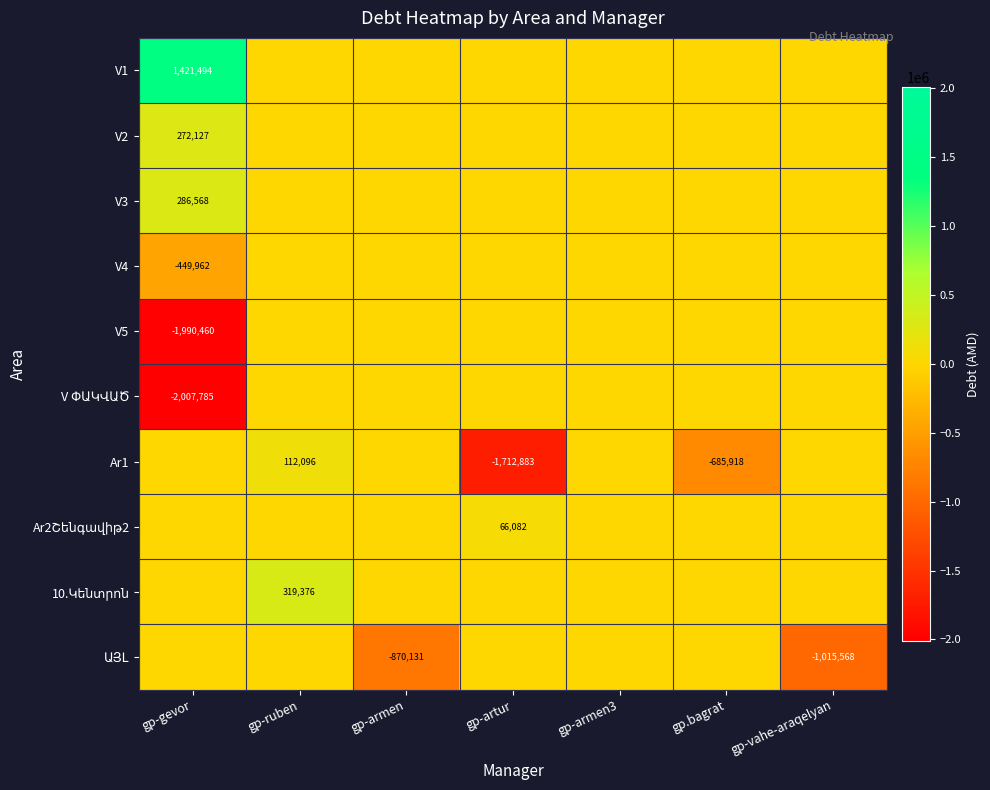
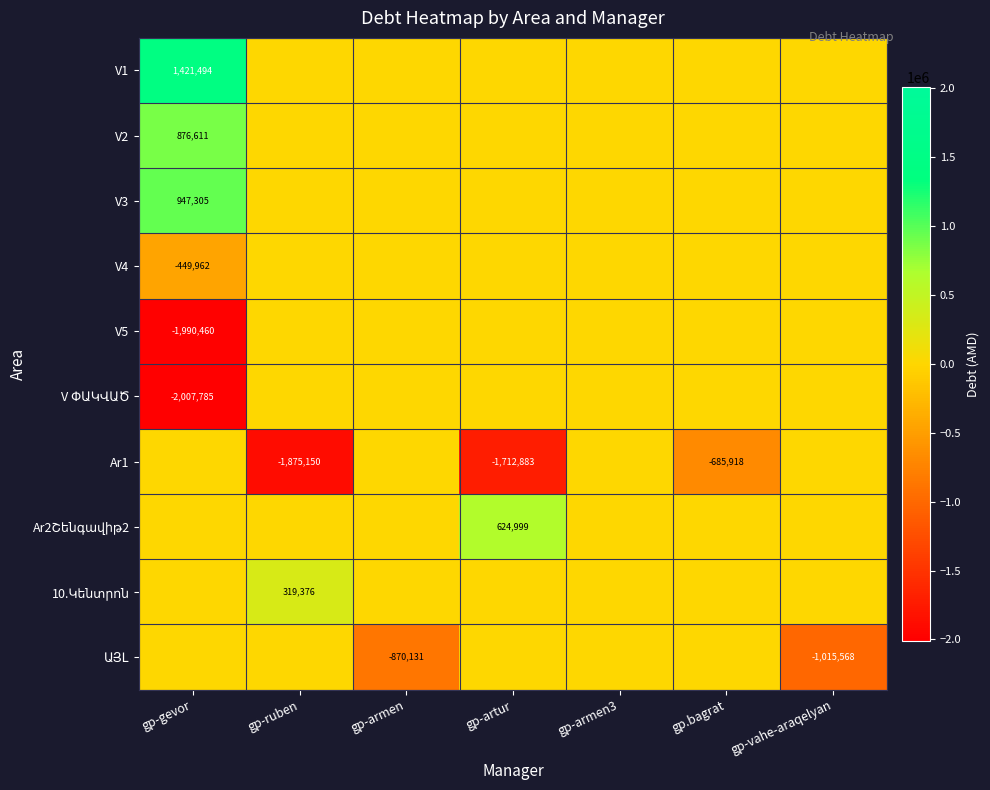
V2, gp-gevor: 272,127 -> 876,611
V3, gp-gevor: 286,568 -> 947,305
Ar1, gp-ruben: 112,096 -> -1,875,150
Ar2Շենգավիթ2, gp-artur: 66,082 -> 624,999
